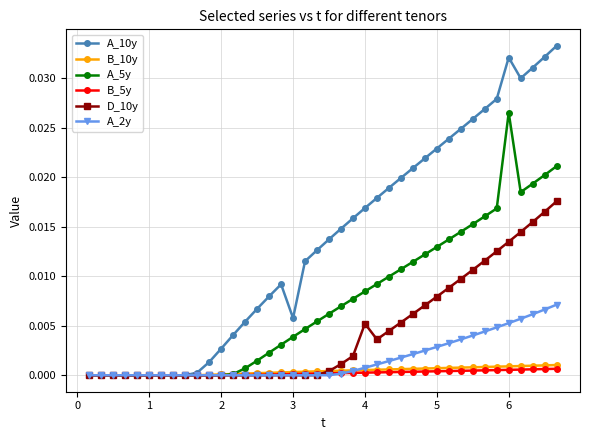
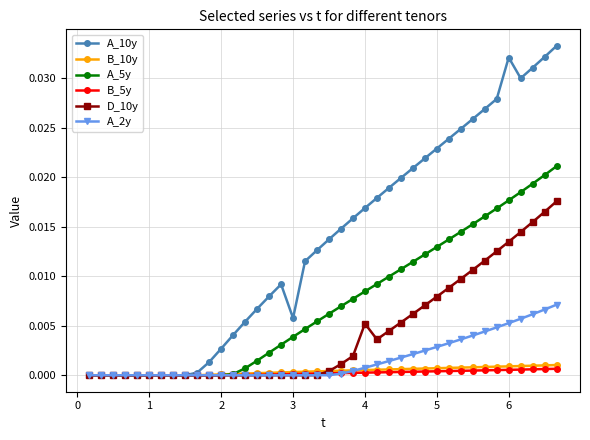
A_5y, 6: 0.027 -> 0.018
